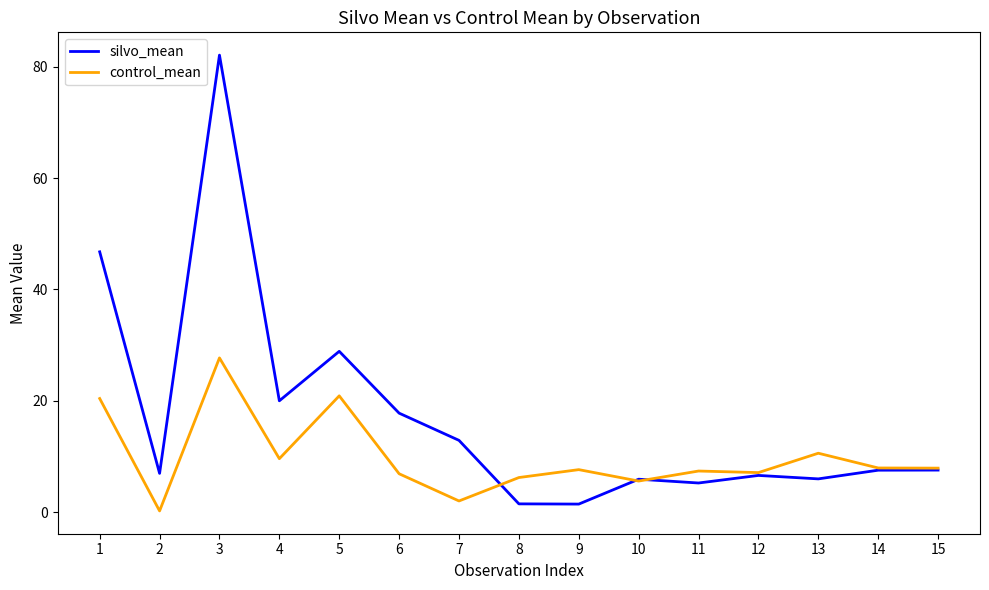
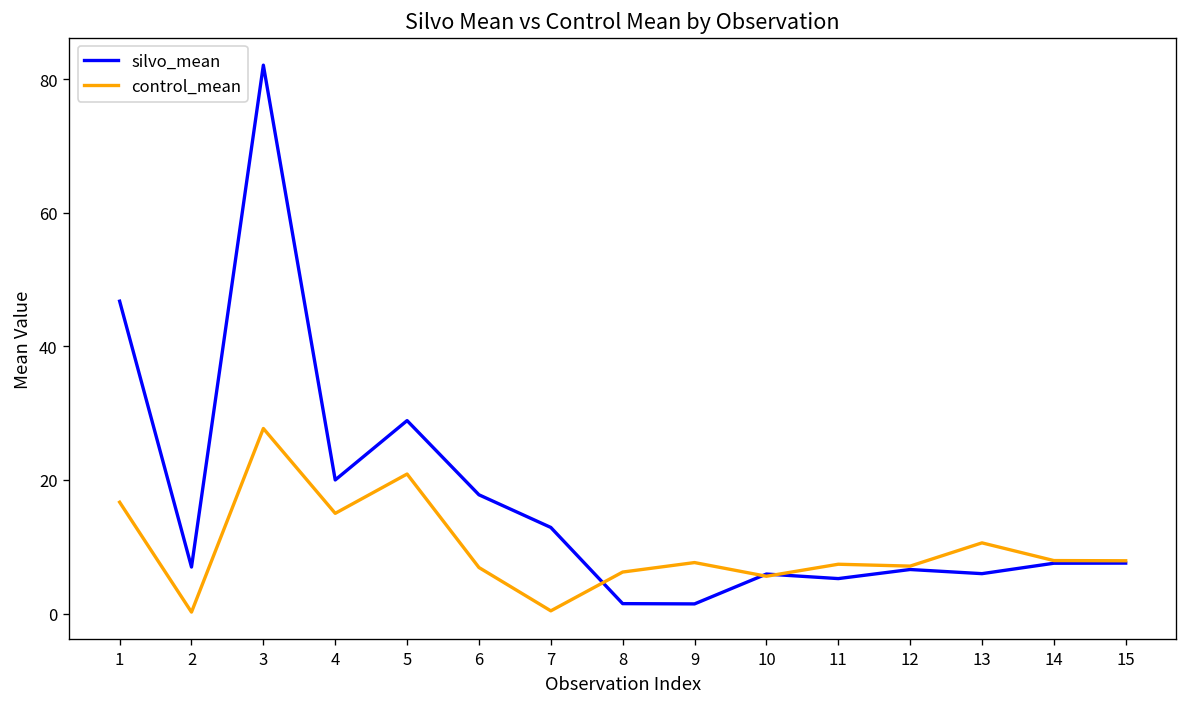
control_mean, 1: 20 -> 17
control_mean, 4: 10 -> 15
control_mean, 7: 2 -> 0
